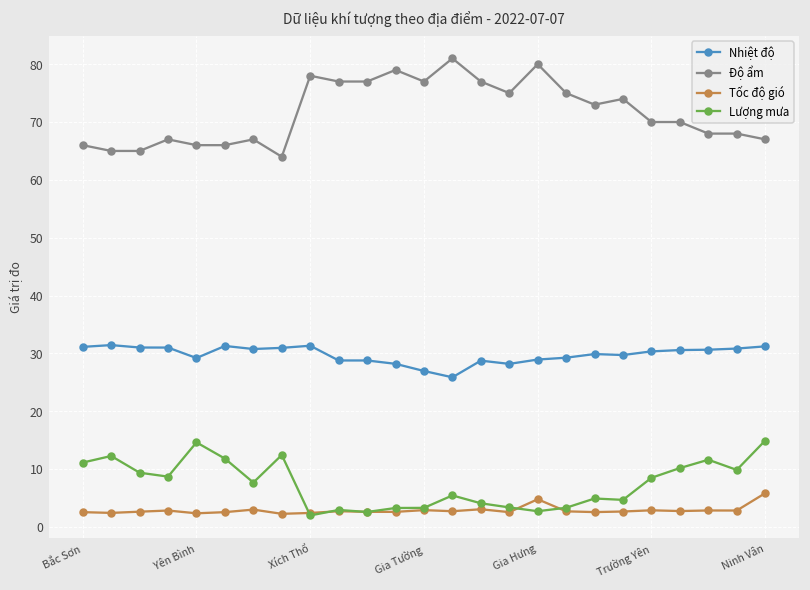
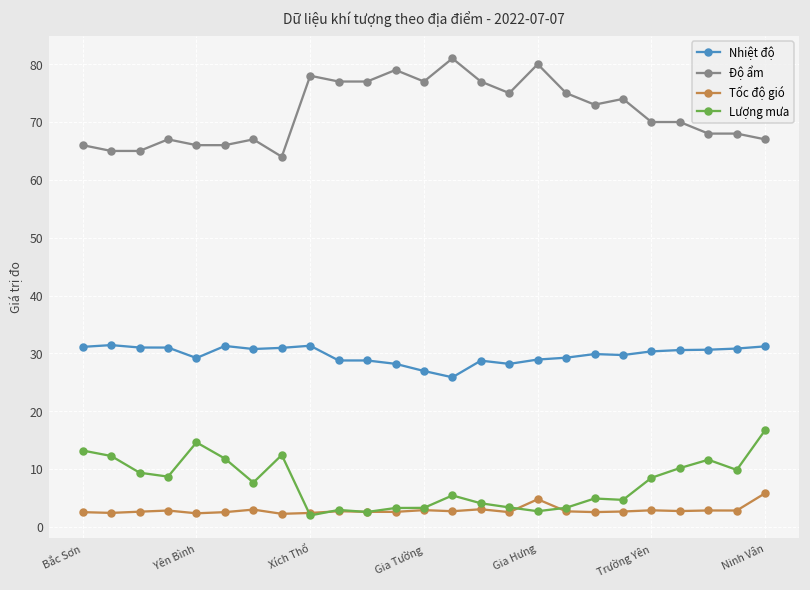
Lượng mưa, Bắc Sơn: 11 -> 13
Lượng mưa, Ninh Vân: 15 -> 17
